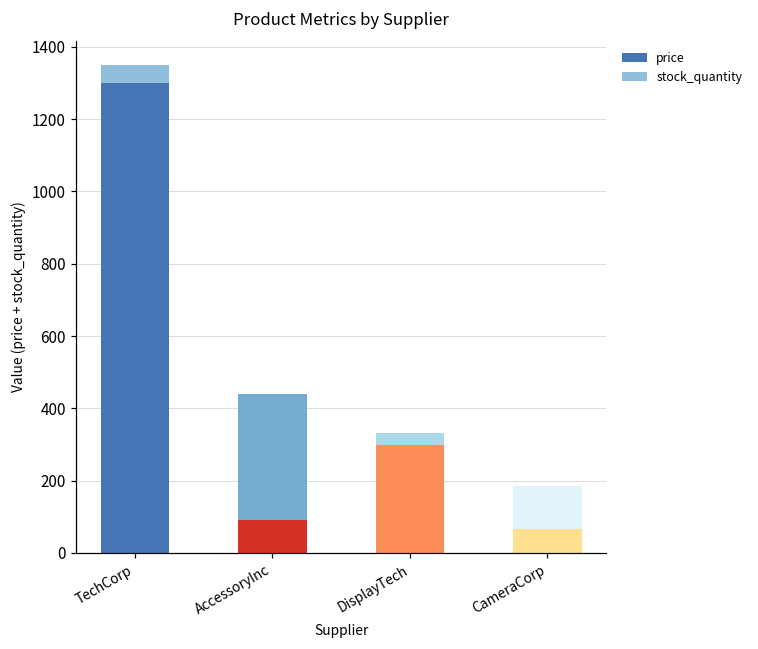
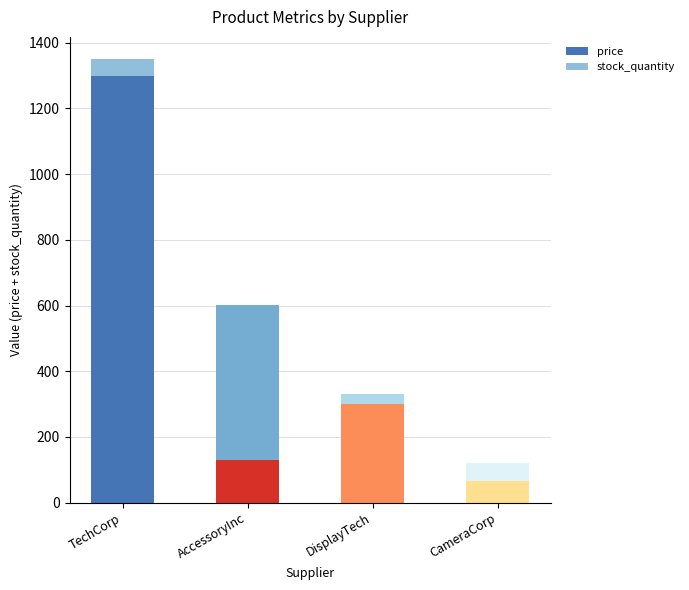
price, AccessoryInc: 90 -> 130
stock_quantity, AccessoryInc: 350 -> 470
stock_quantity, CameraCorp: 120 -> 60
